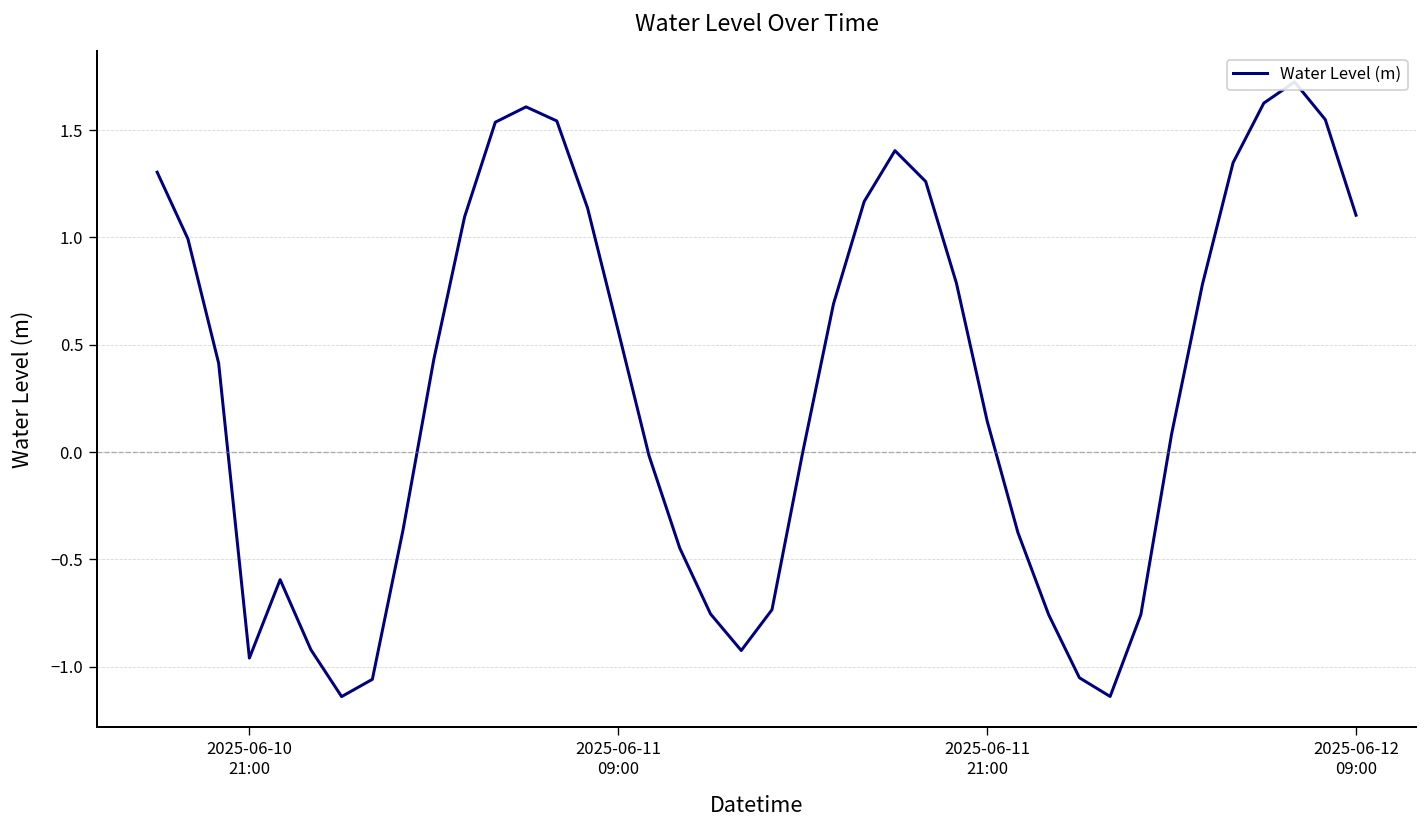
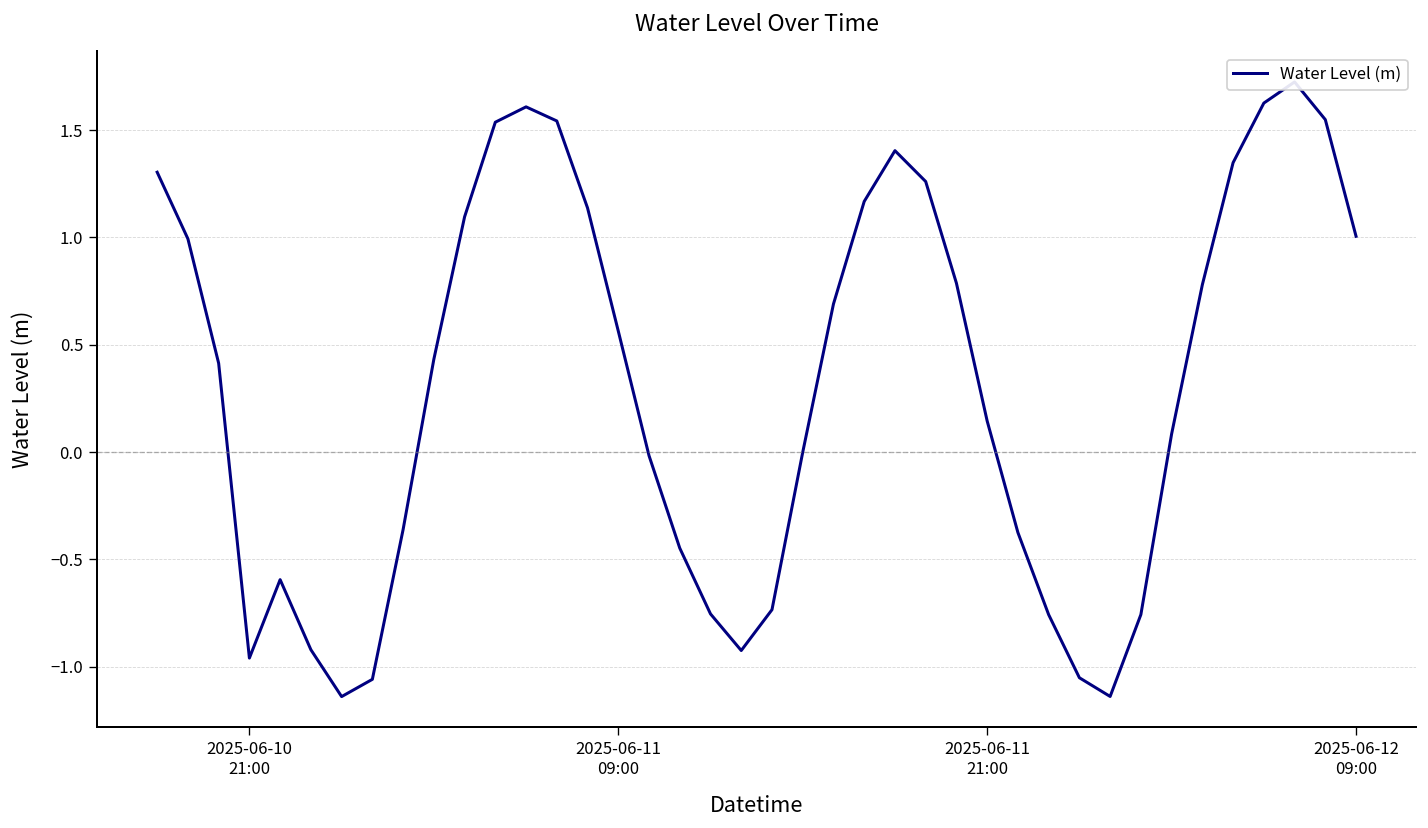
2025-06-12 09:00: 1.10 -> 1.01
